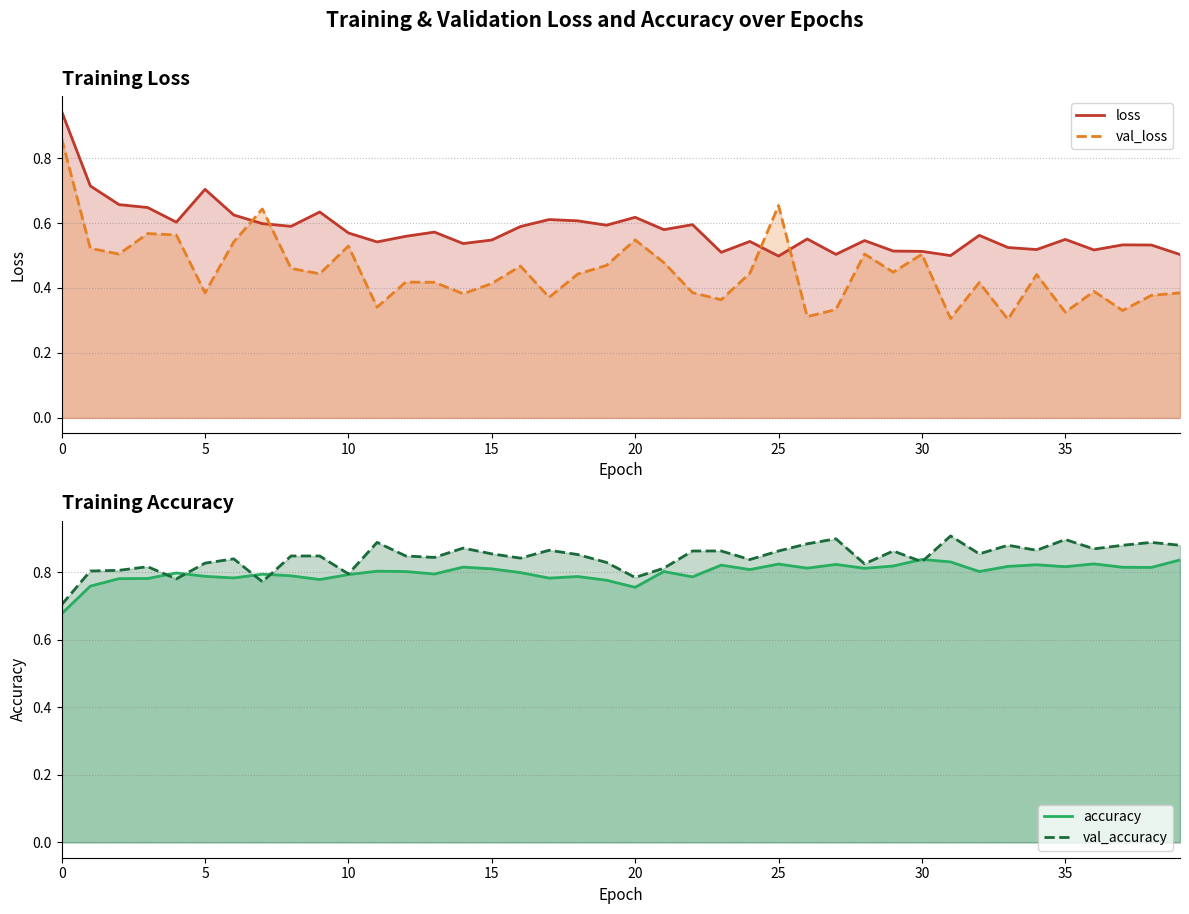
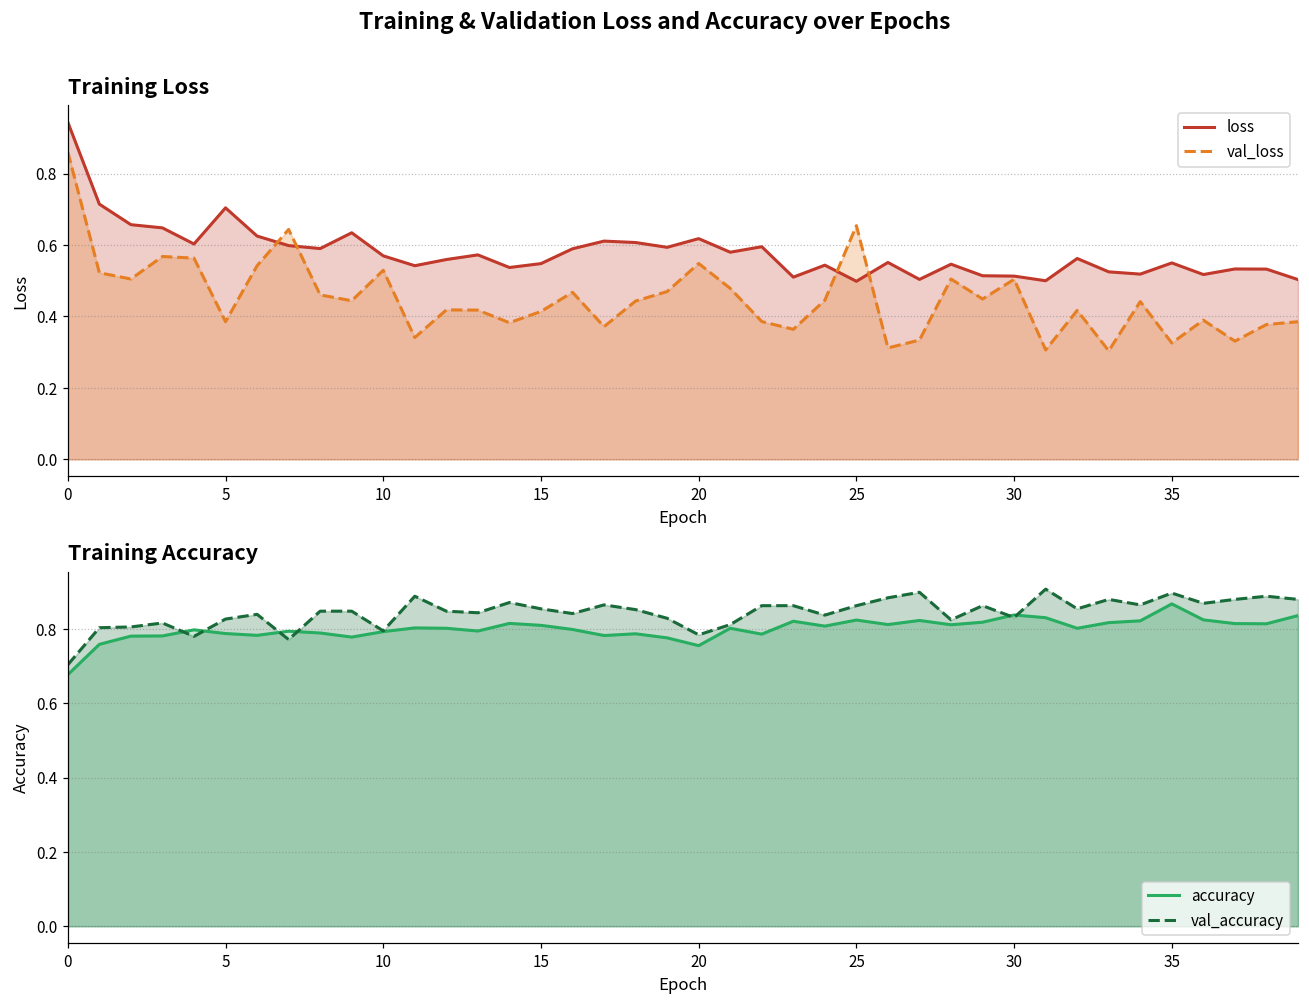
Training Accuracy, accuracy, 35: 0.82 -> 0.87
